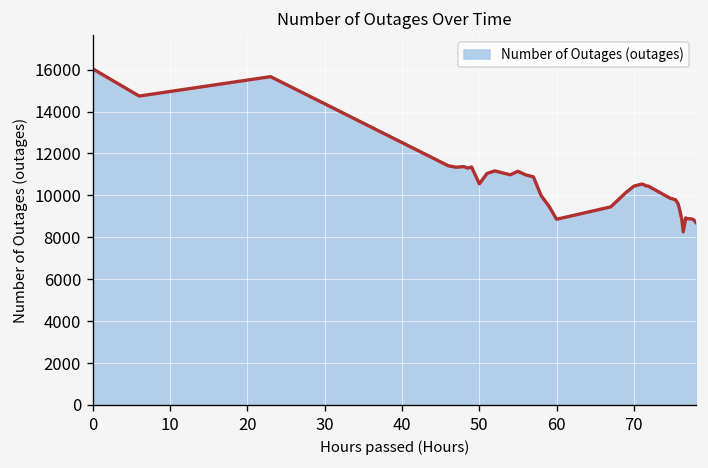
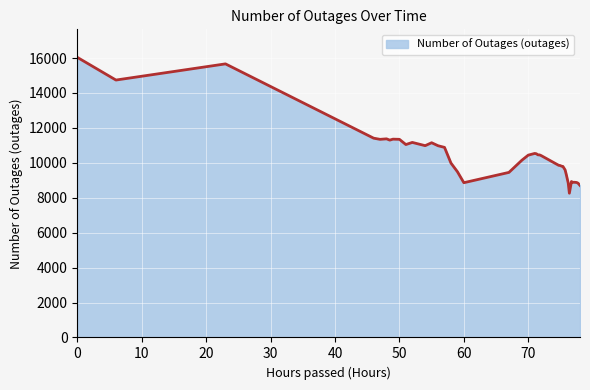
50: 10600 -> 11300
